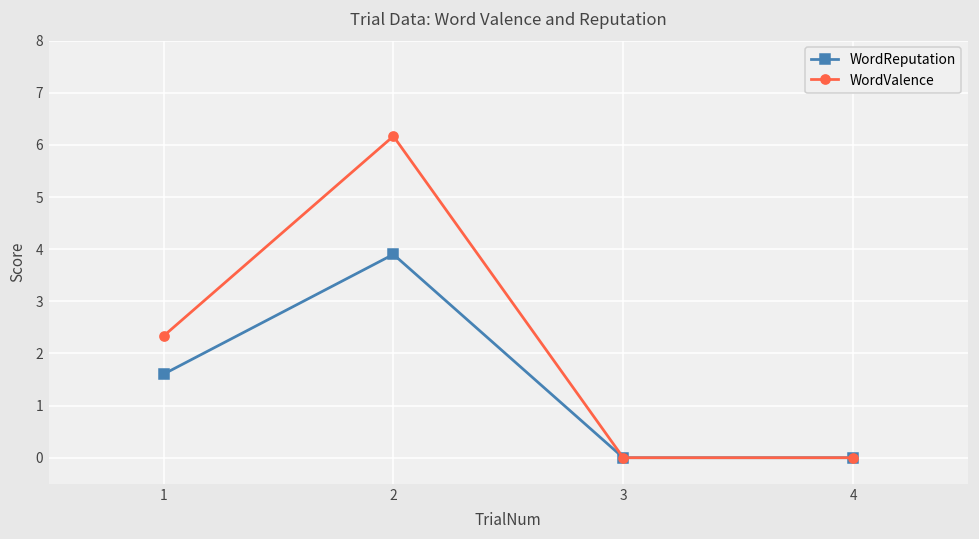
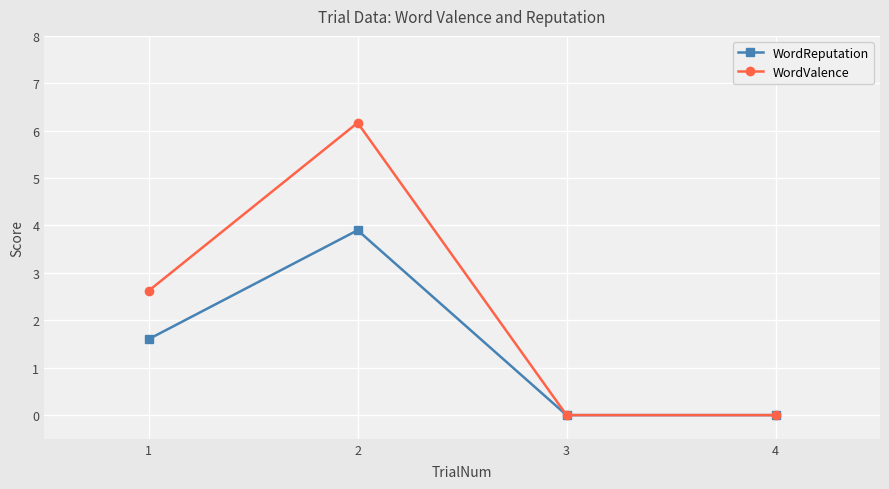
WordValence, 1: 2.3 -> 2.6
